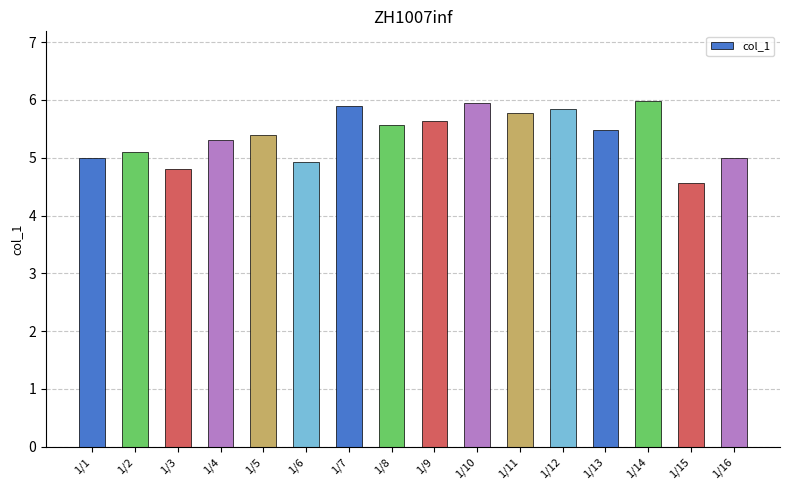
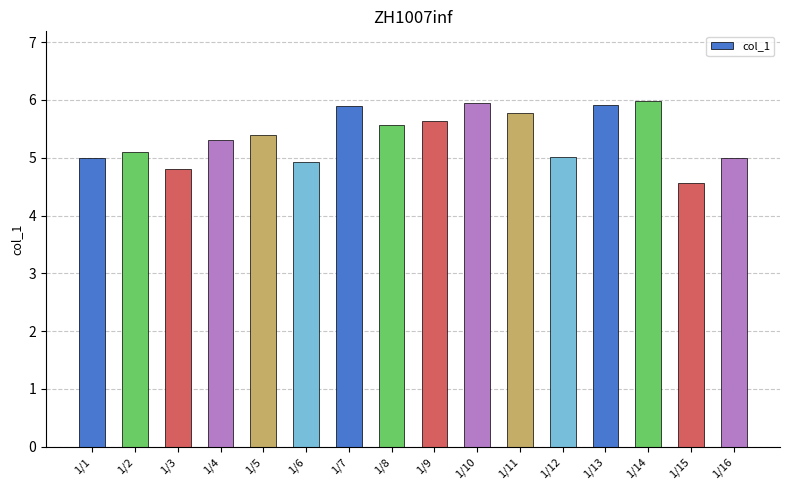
1/12: 5.9 -> 5.0
1/13: 5.5 -> 5.9
